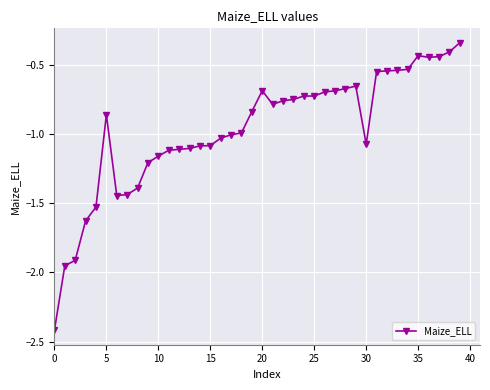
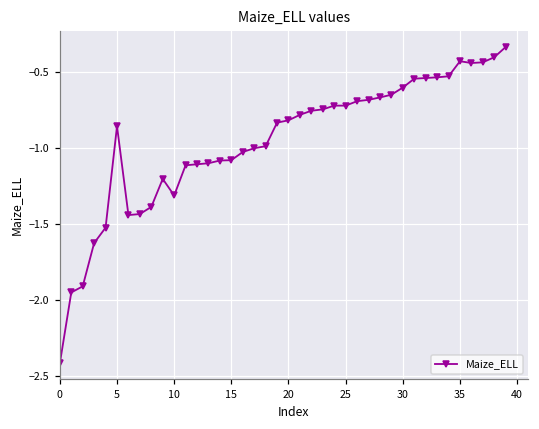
10: -1.16 -> -1.31
20: -0.68 -> -0.82
30: -1.07 -> -0.60
